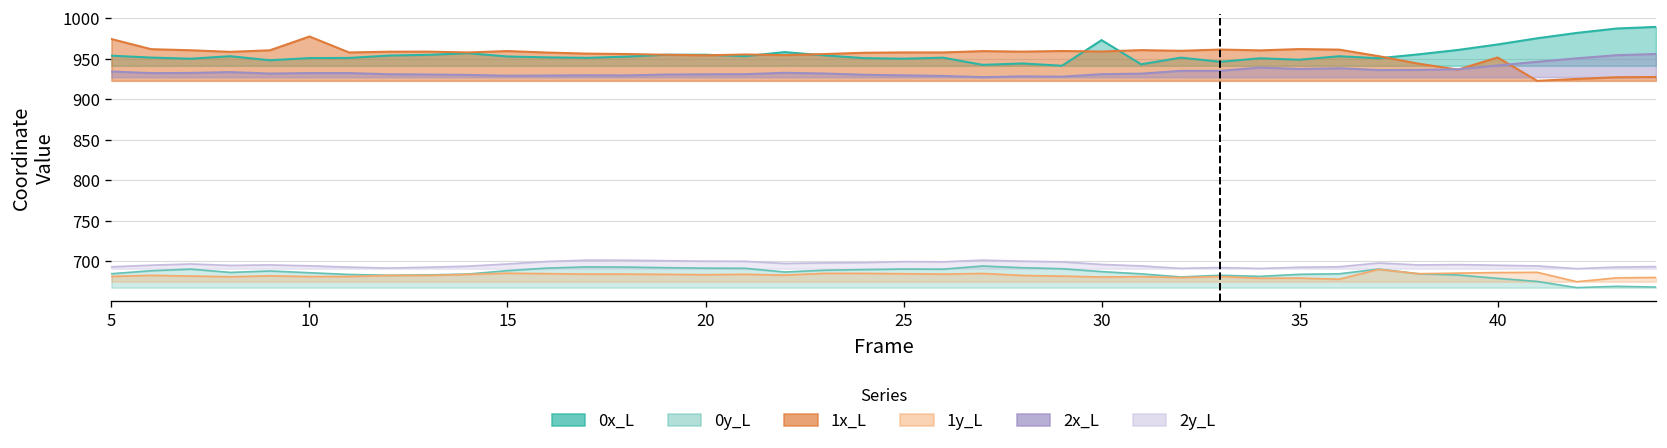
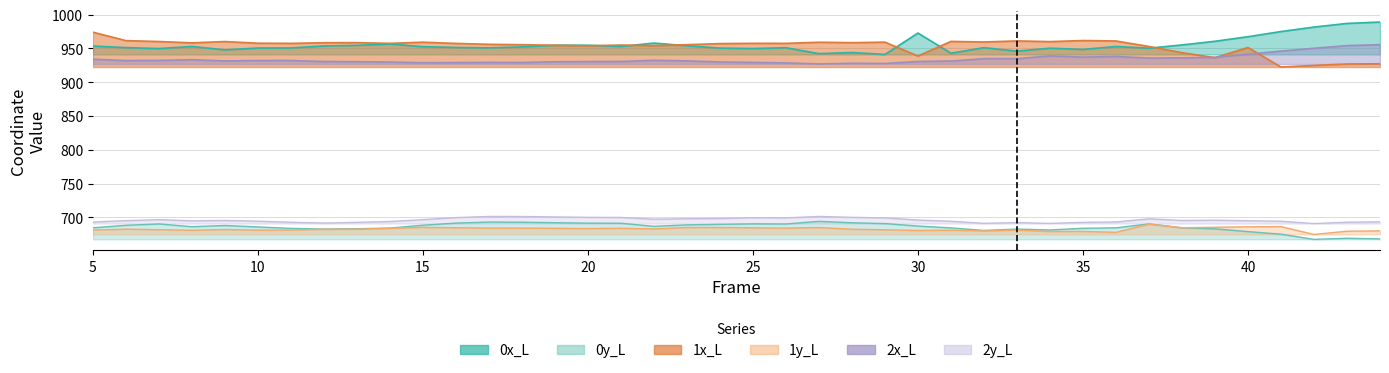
1x_L, 10: 980 -> 960
1x_L, 30: 960 -> 940
